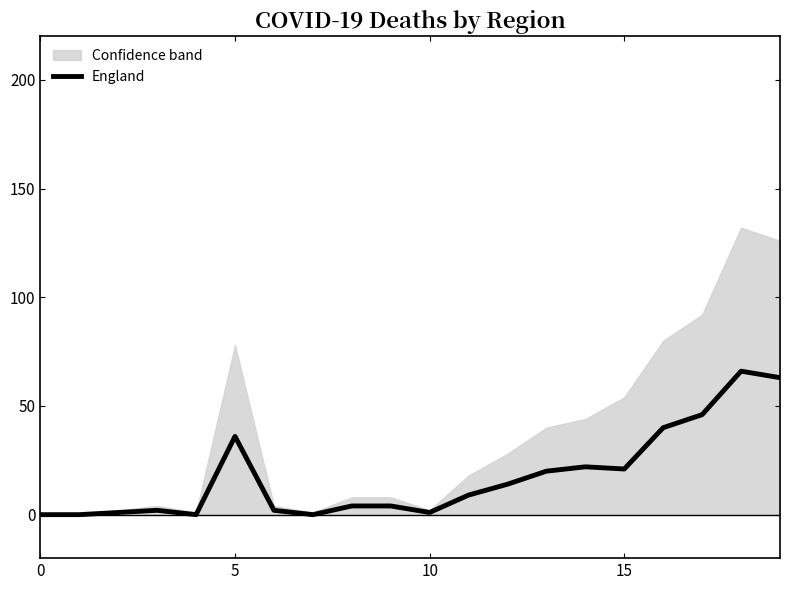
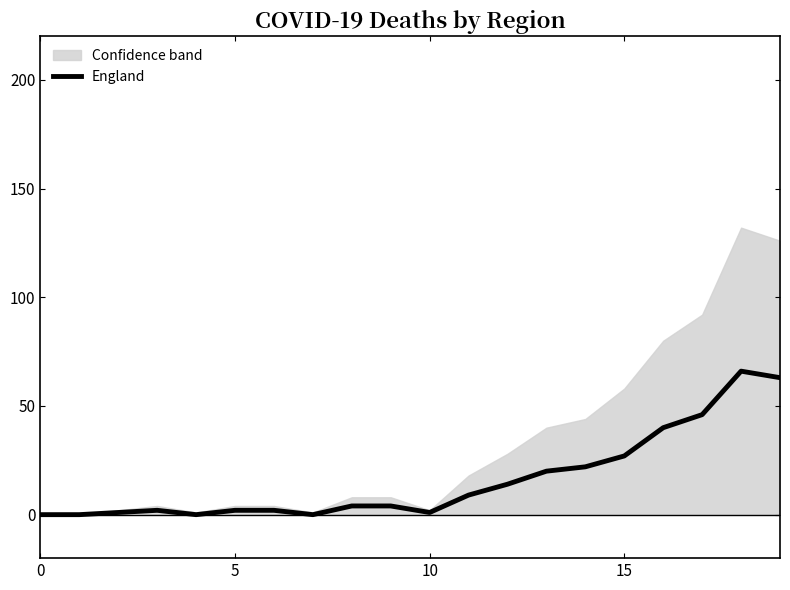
England, 5: 36 -> 2
Confidence band, 5: 78 -> 4
England, 15: 21 -> 27
Confidence band, 15: 54 -> 58
